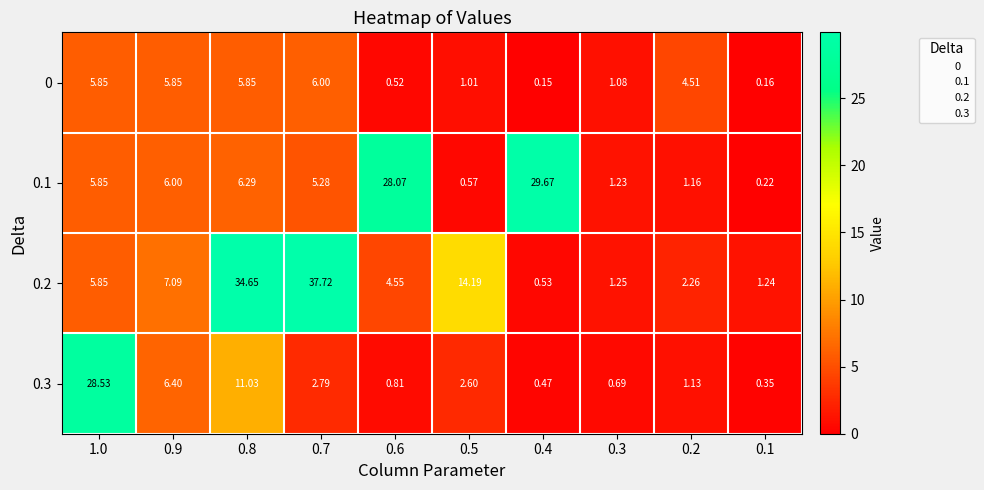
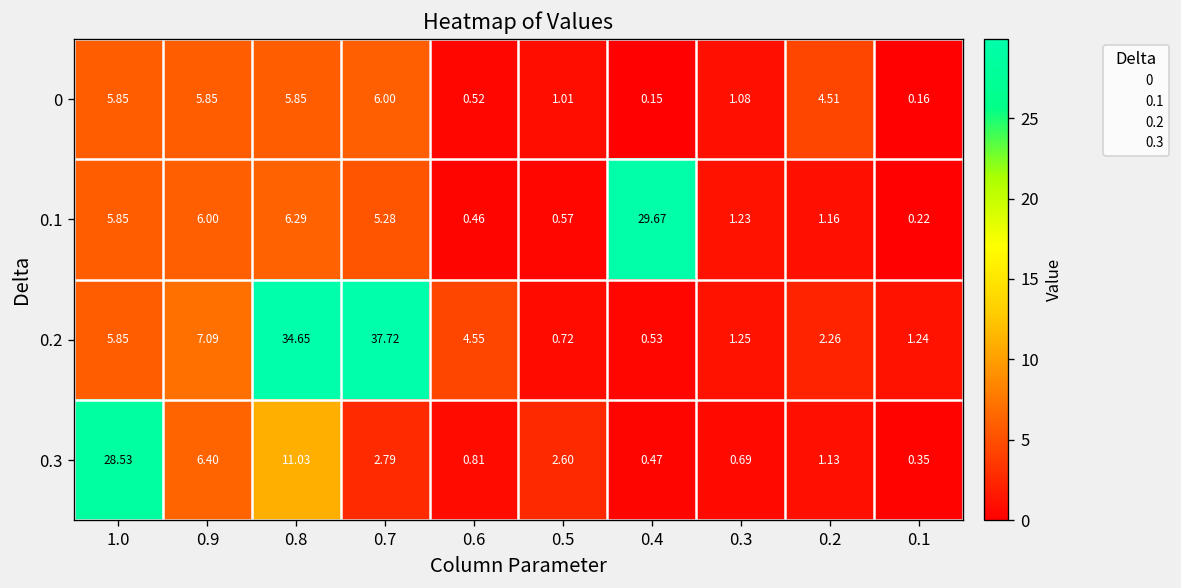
0.1, 0.6: 28.07 -> 0.46
0.2, 0.5: 14.19 -> 0.72
